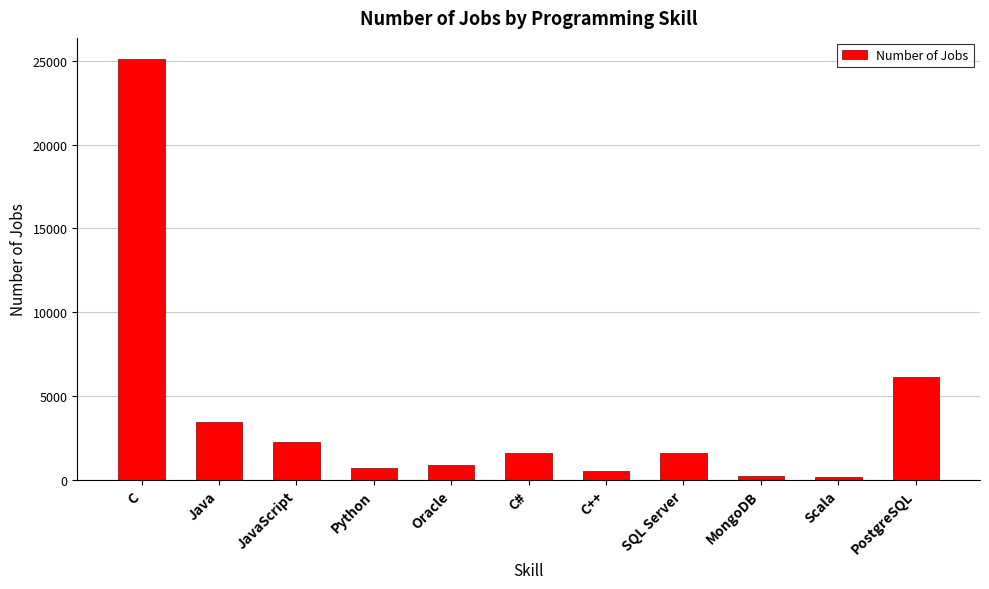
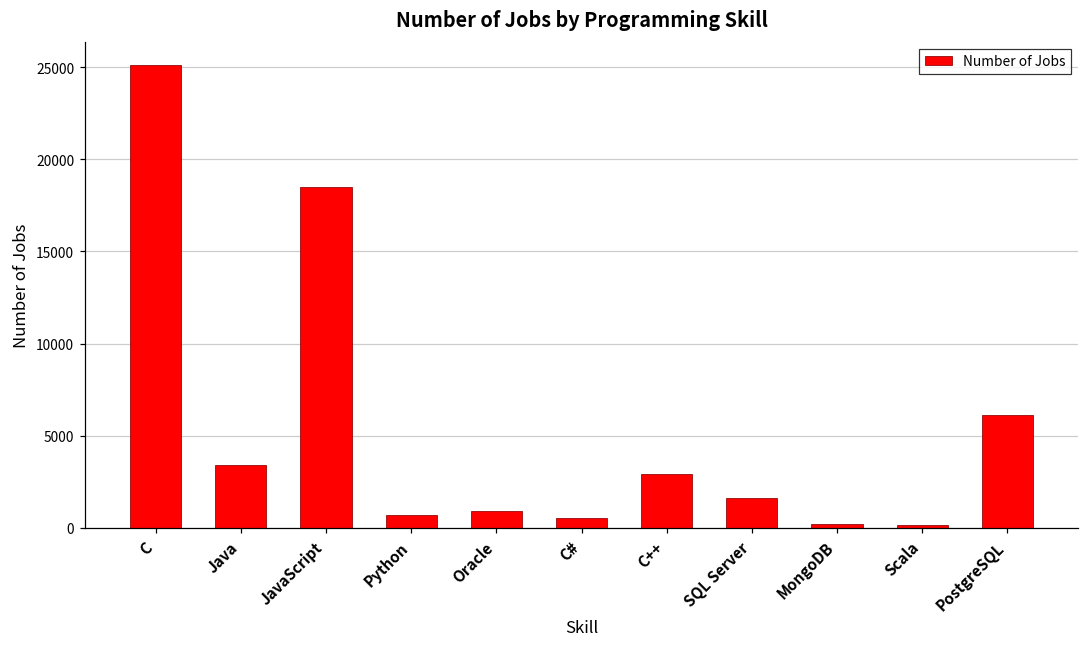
JavaScript: 2200 -> 18500
C#: 1600 -> 500
C++: 500 -> 2900
